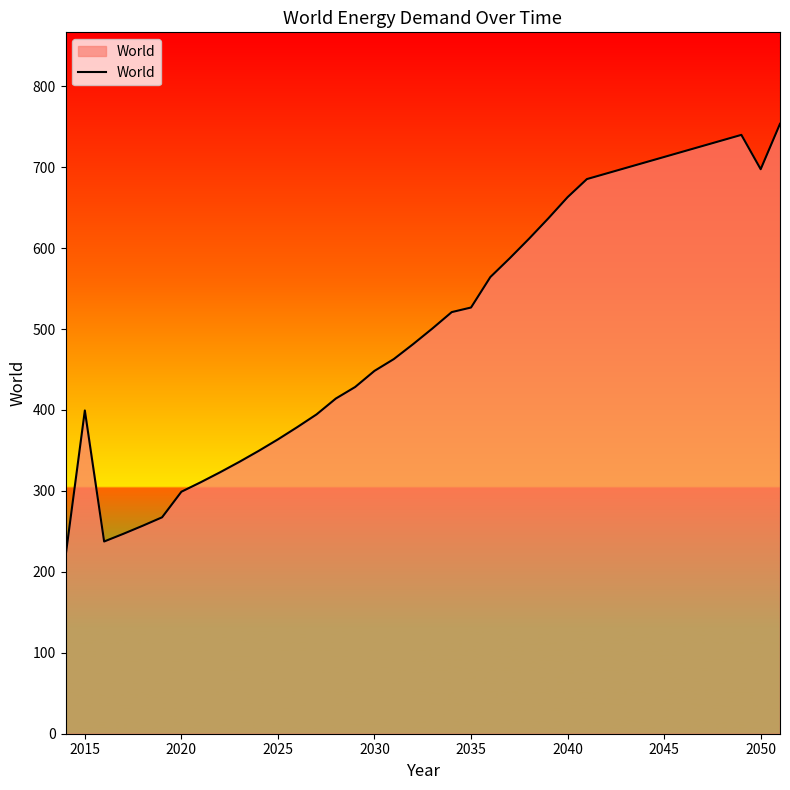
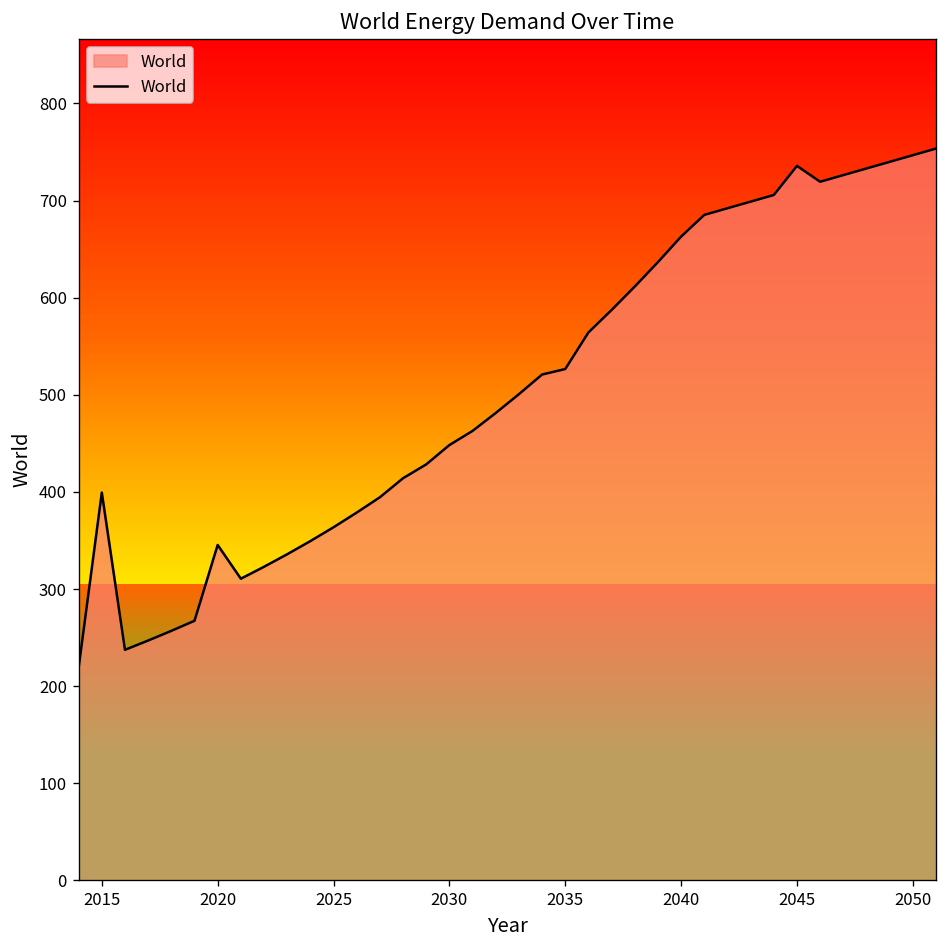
2020: 300 -> 350
2045: 710 -> 740
2050: 700 -> 750
